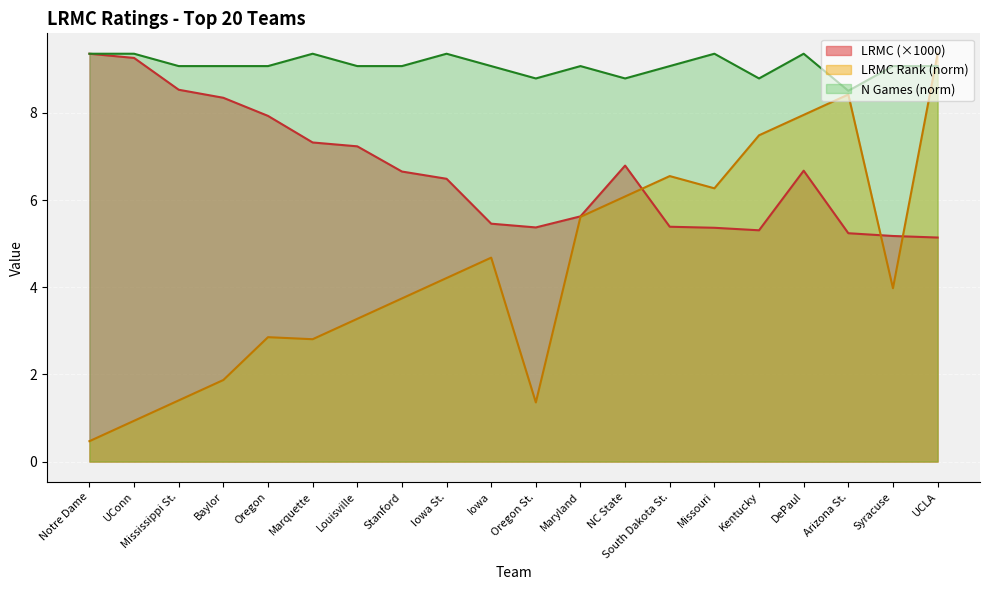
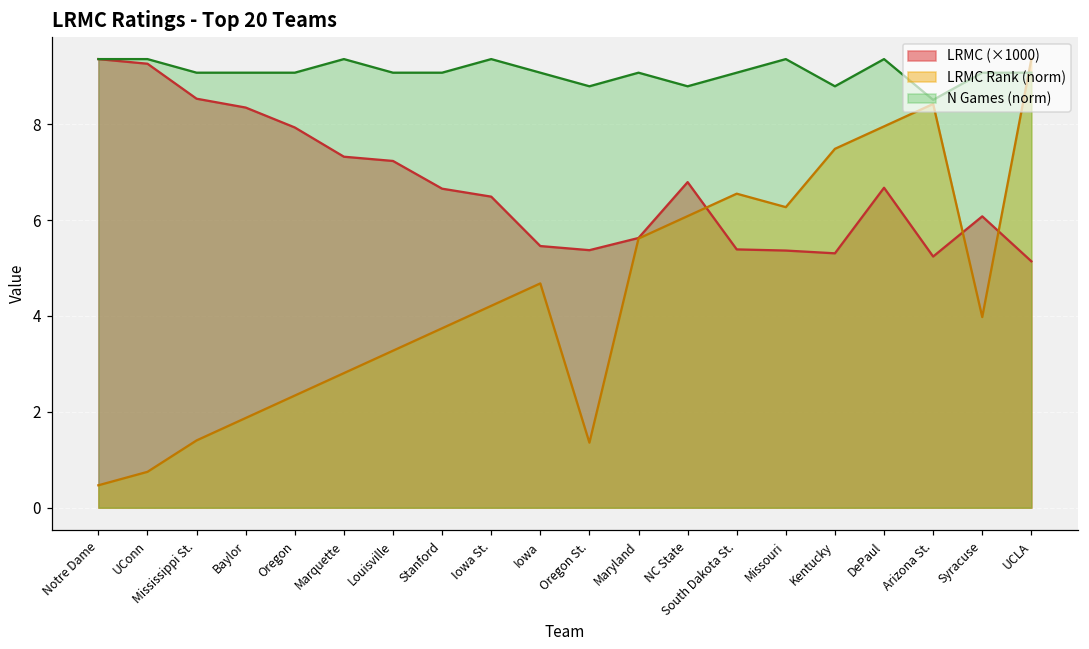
LRMC Rank (norm), UConn: 0.9 -> 0.7
LRMC Rank (norm), Oregon: 2.9 -> 2.3
LRMC (×1000), Syracuse: 5.2 -> 6.1
